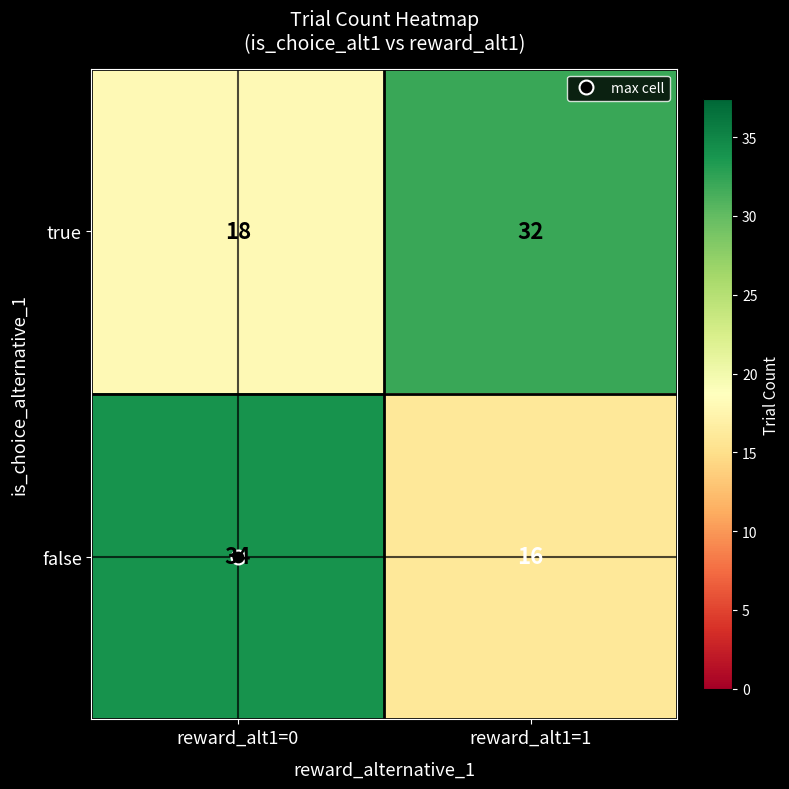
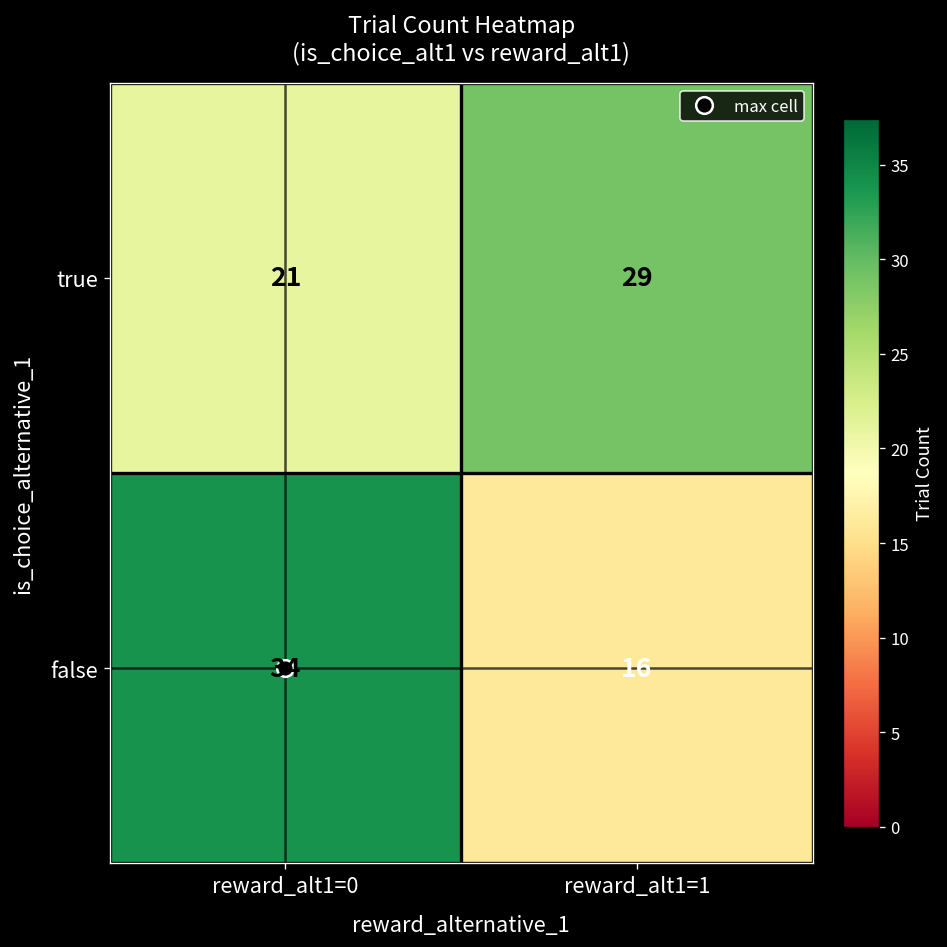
true, reward_alt1=0: 18 -> 21
true, reward_alt1=1: 32 -> 29
